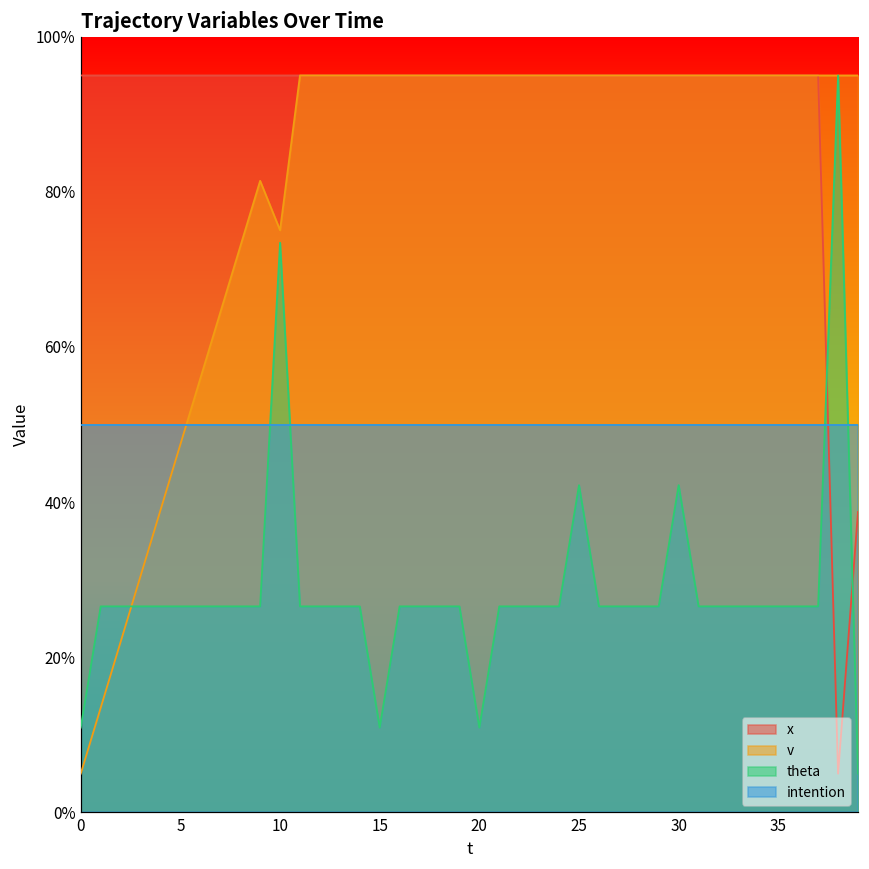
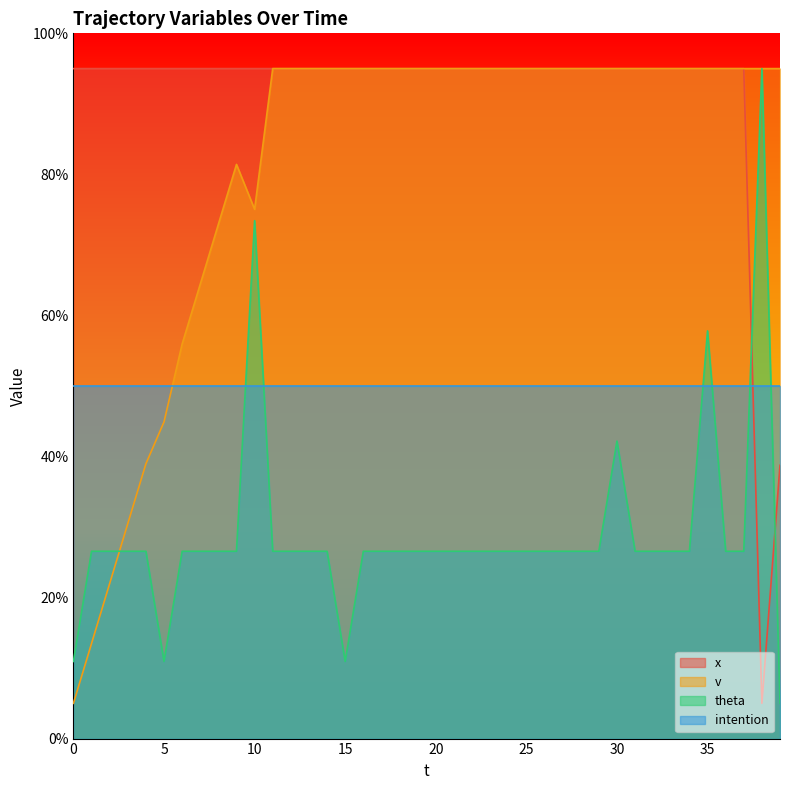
v, 5: 47% -> 45%
theta, 5: 27% -> 11%
theta, 20: 11% -> 27%
theta, 25: 42% -> 27%
theta, 35: 27% -> 58%
